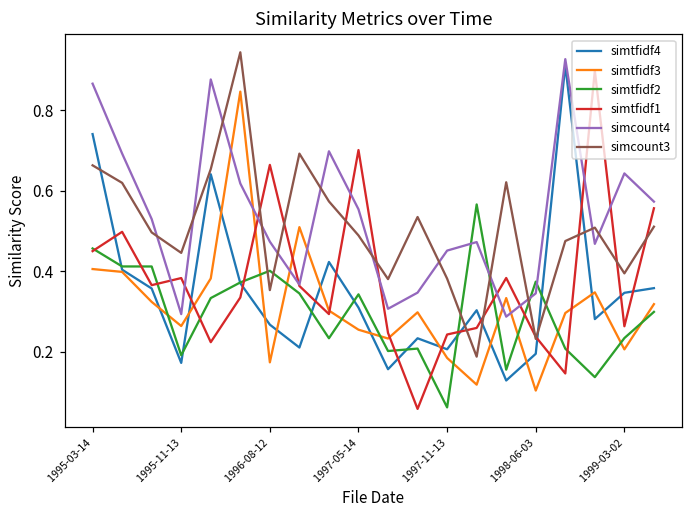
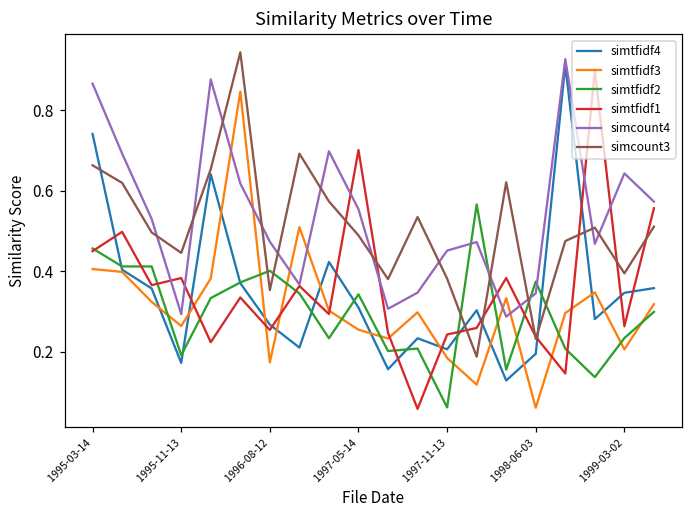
simtfidf1, 1996-08-12: 0.66 -> 0.25
simtfidf3, 1998-06-03: 0.10 -> 0.06
